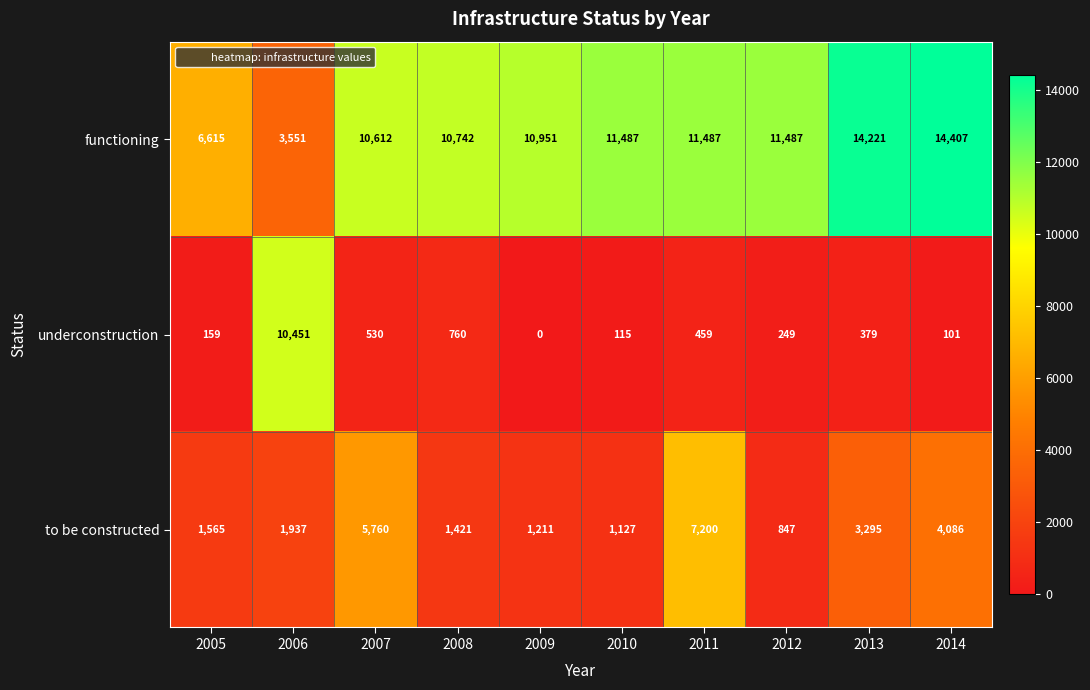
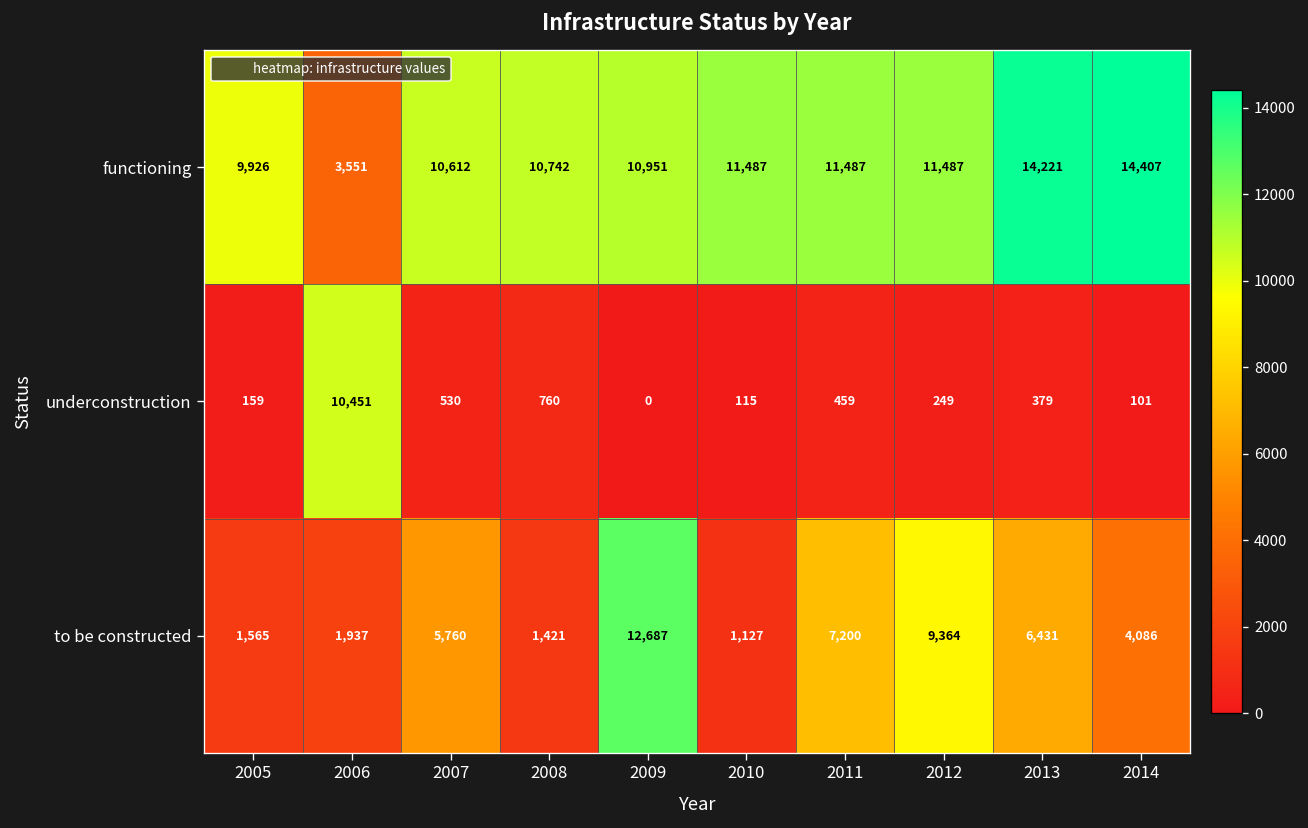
functioning, 2005: 6,615 -> 9,926
to be constructed, 2009: 1,211 -> 12,687
to be constructed, 2012: 847 -> 9,364
to be constructed, 2013: 3,295 -> 6,431
